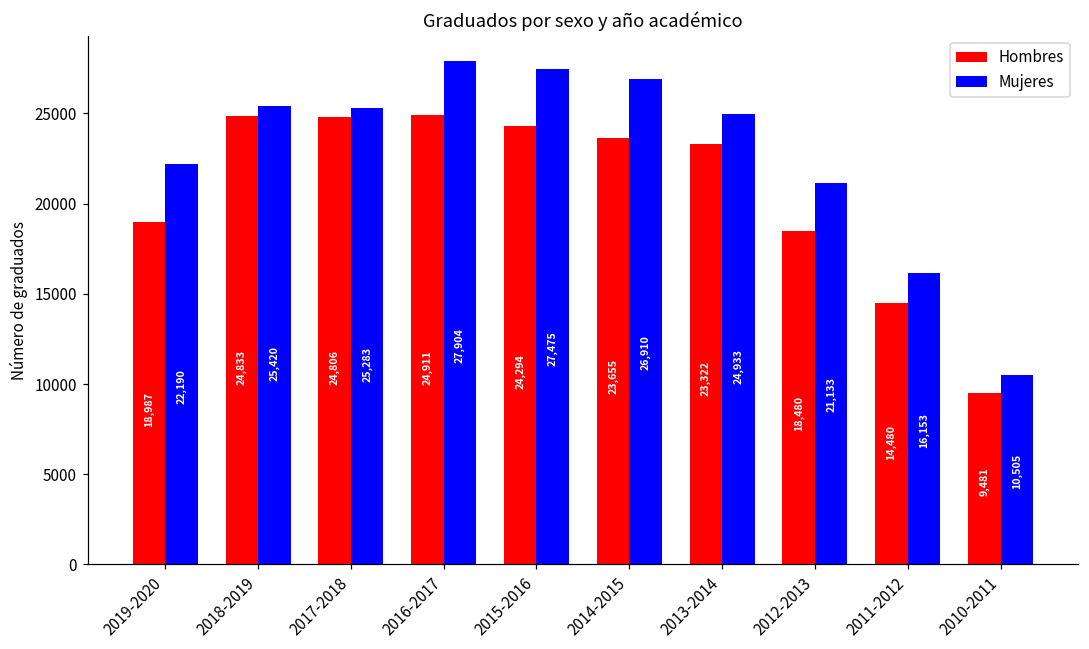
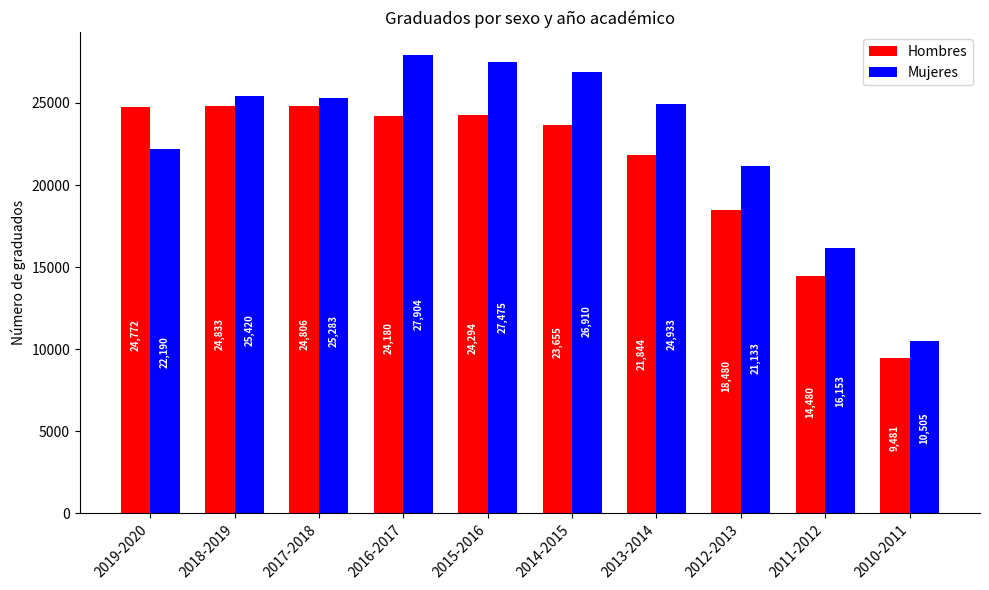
Hombres, 2019-2020: 18,987 -> 24,772
Hombres, 2016-2017: 24,911 -> 24,180
Hombres, 2013-2014: 23,322 -> 21,844
